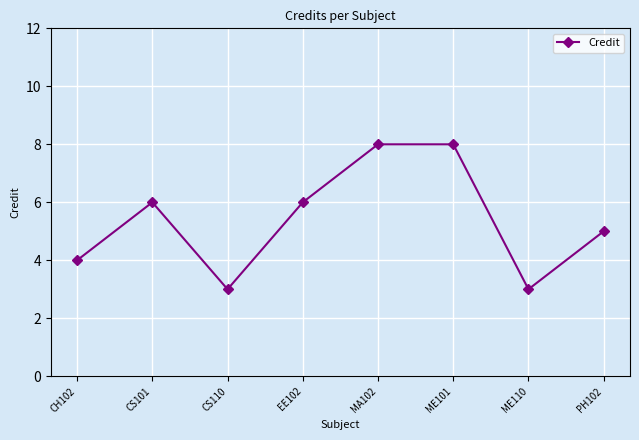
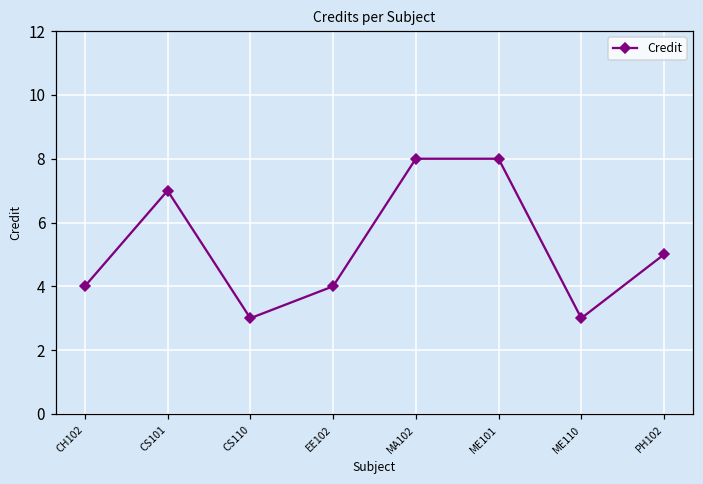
CS101: 6 -> 7
EE102: 6 -> 4
